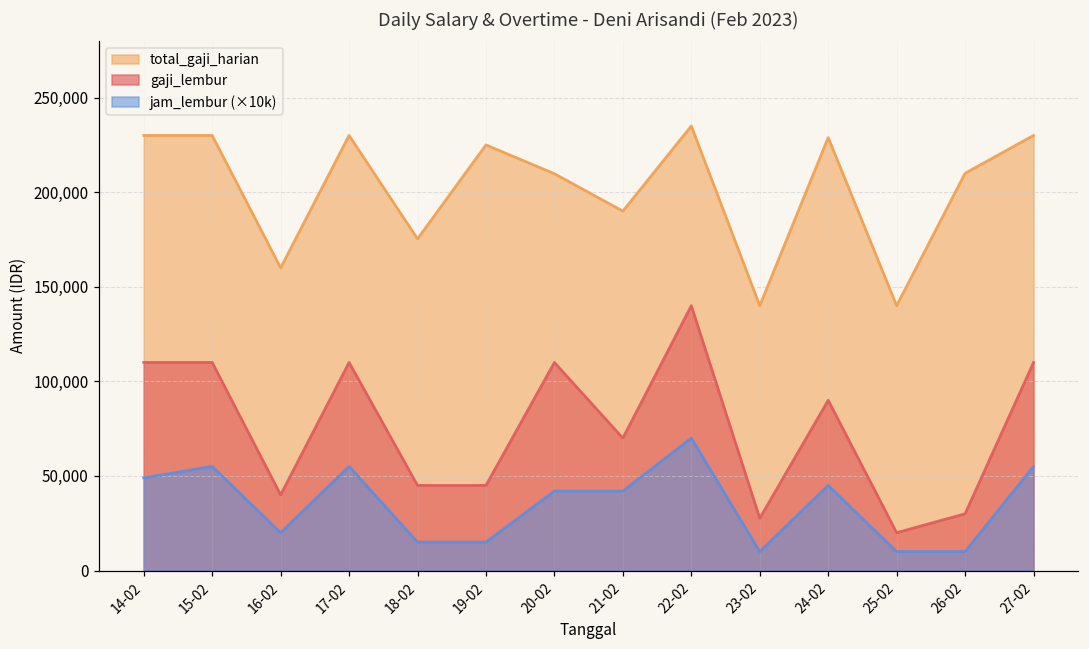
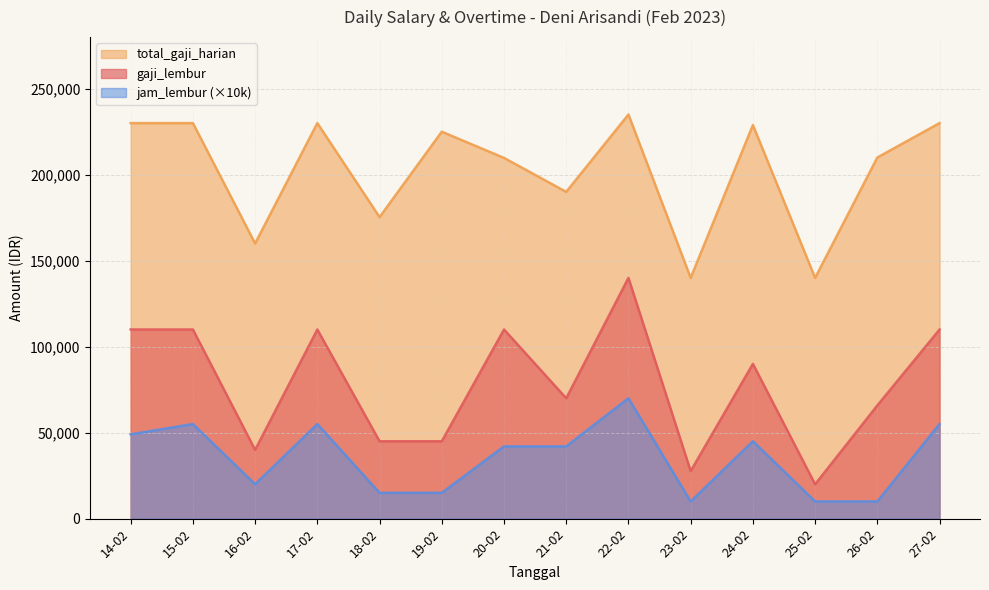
gaji_lembur, 26-02: 30,000 -> 66,000
